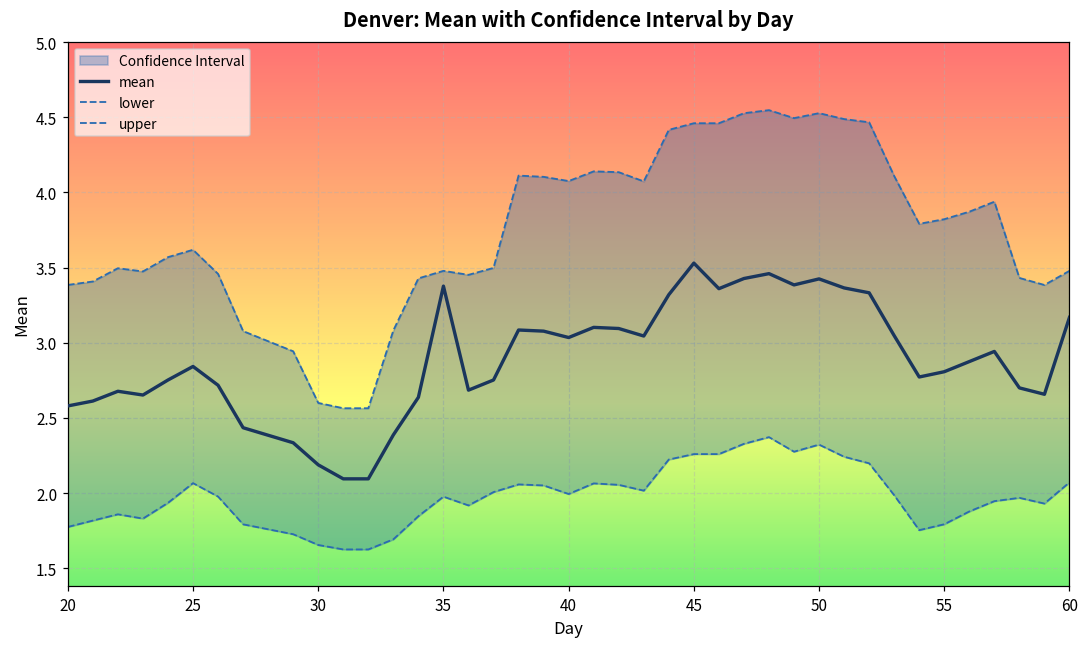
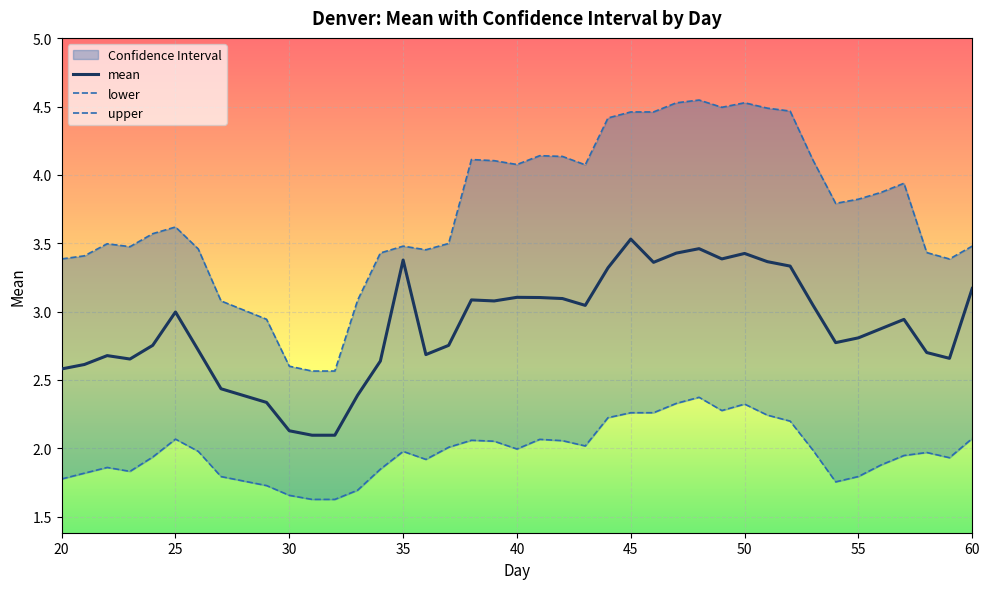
mean, 25: 2.84 -> 3.00
mean, 30: 2.19 -> 2.13
mean, 40: 3.04 -> 3.10
